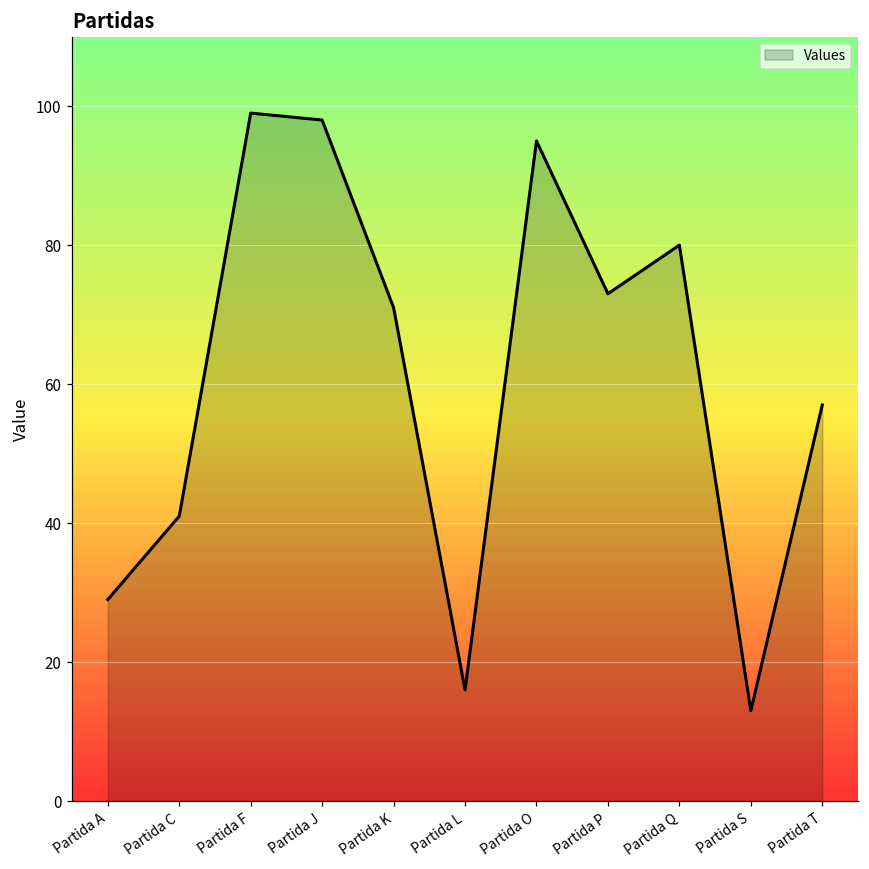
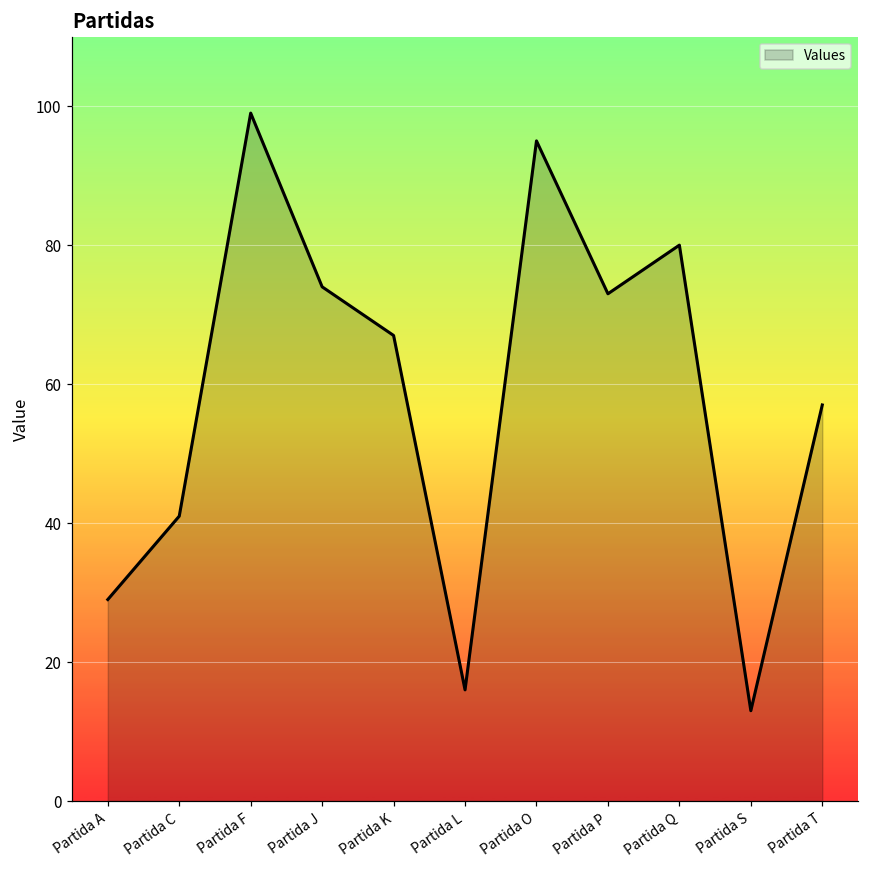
Partida J: 98 -> 74
Partida K: 71 -> 67
